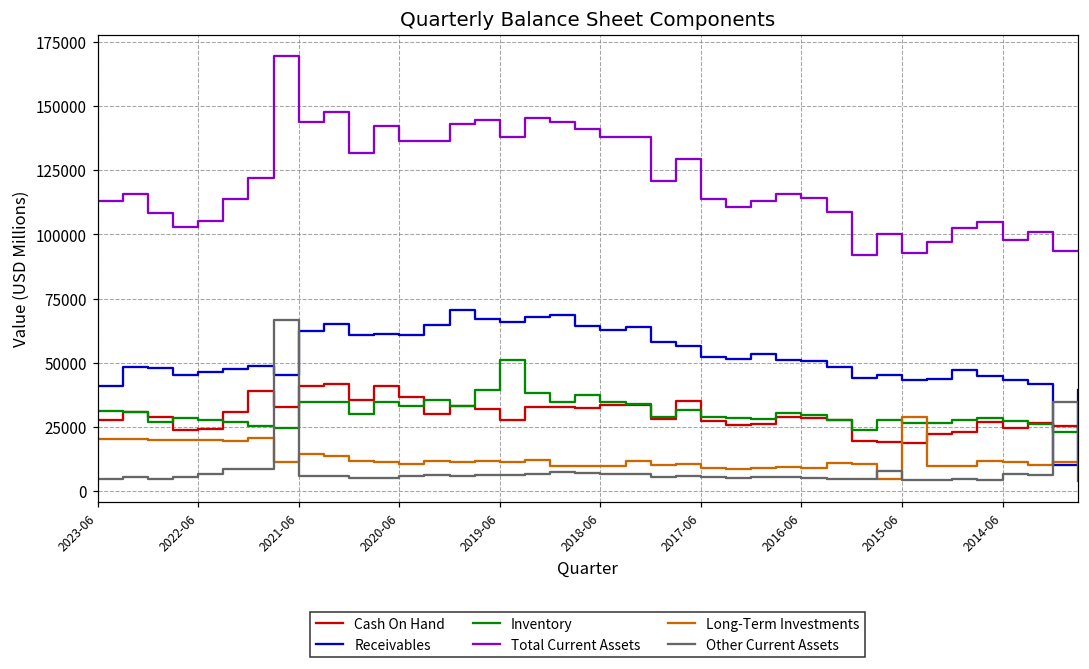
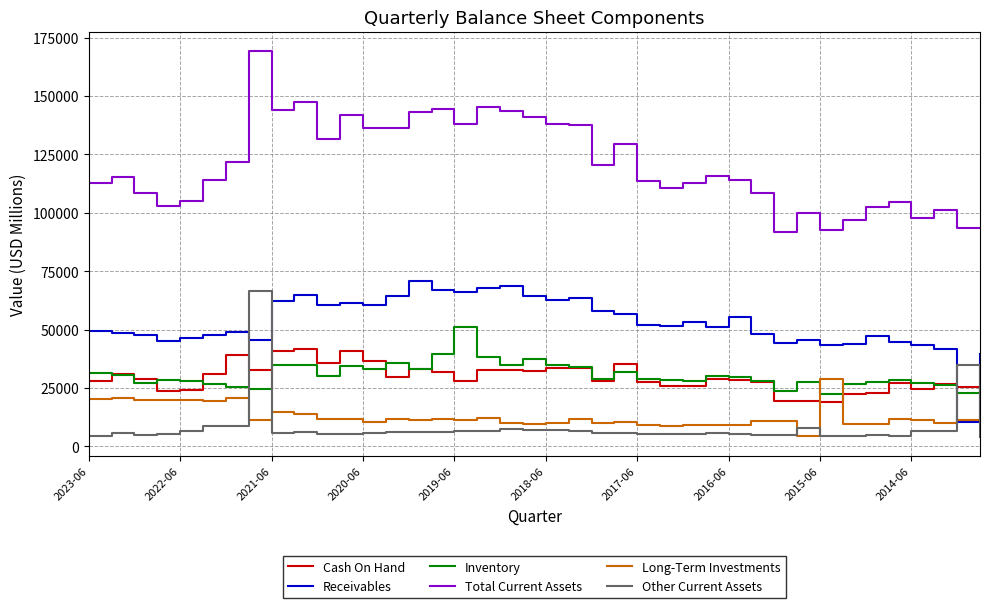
Receivables, 2023-06: 41000 -> 49000
Receivables, 2016-06: 51000 -> 55000
Inventory, 2015-06: 26000 -> 22000
